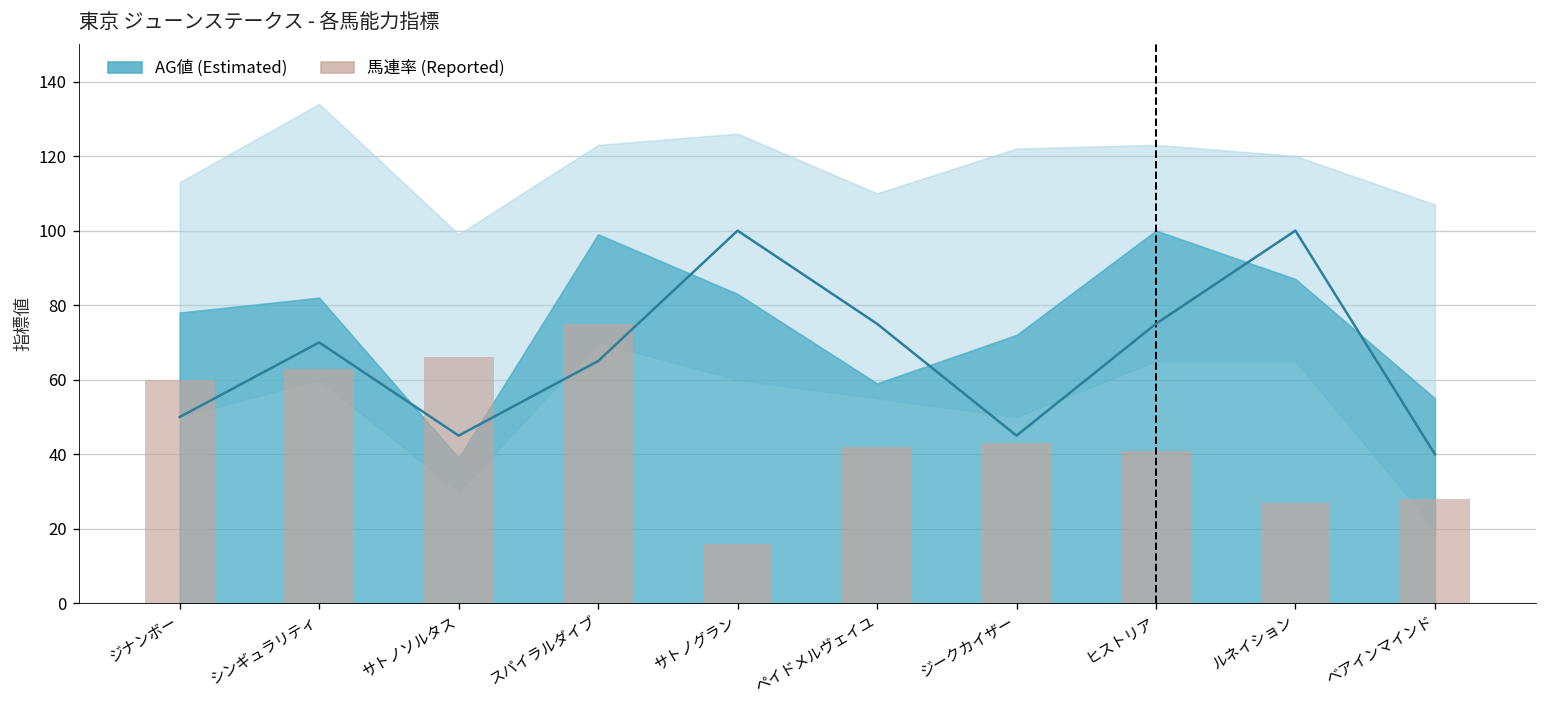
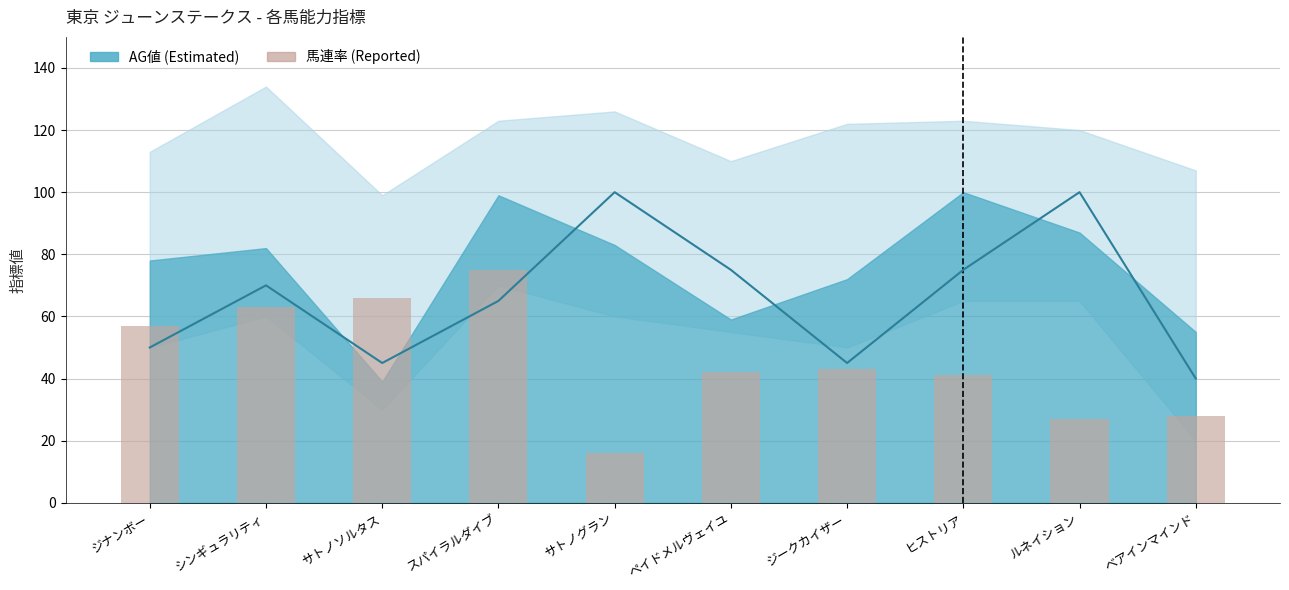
馬連率 (Reported), ジナンボー: 60 -> 57
